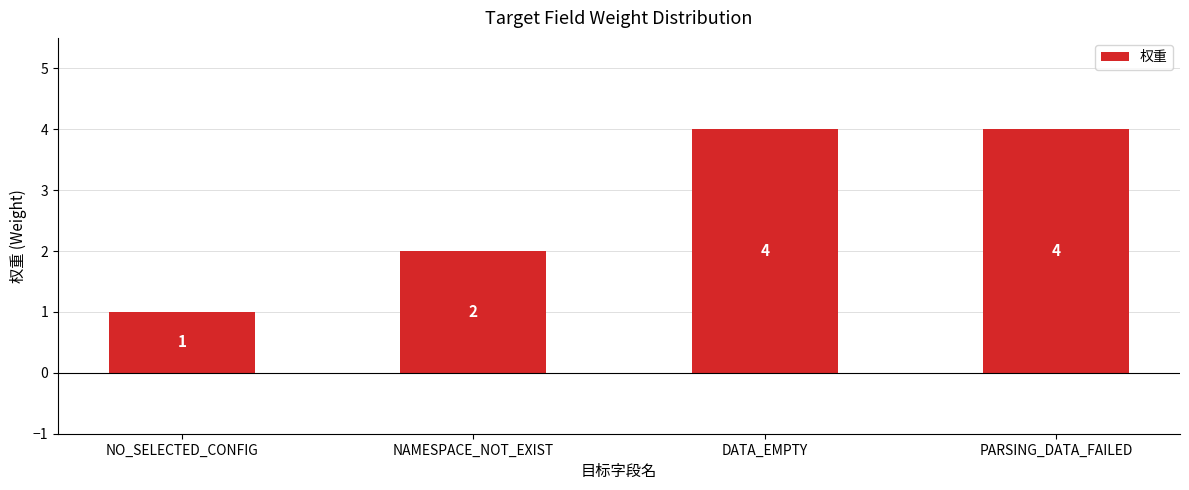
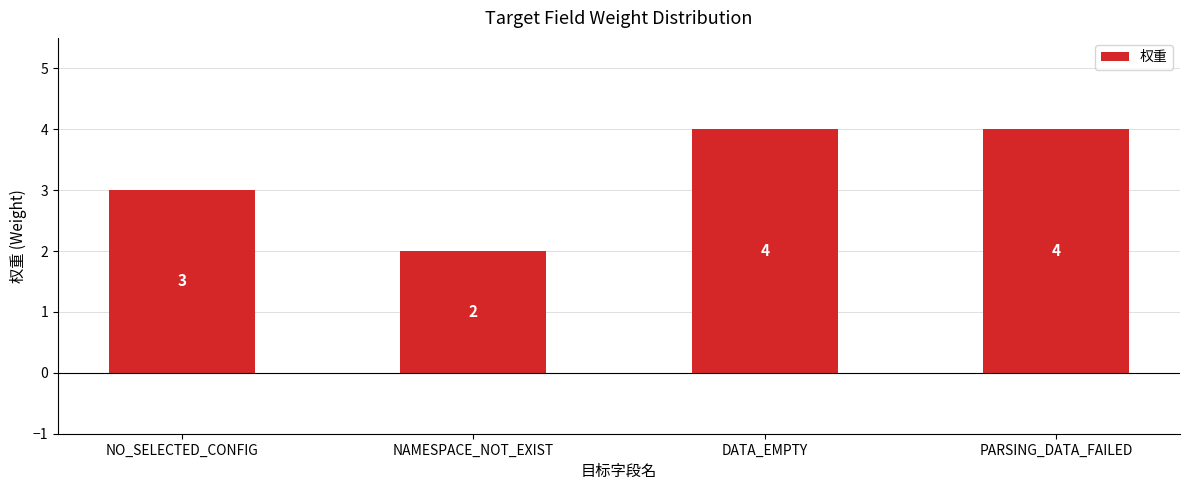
NO_SELECTED_CONFIG: 1 -> 3
